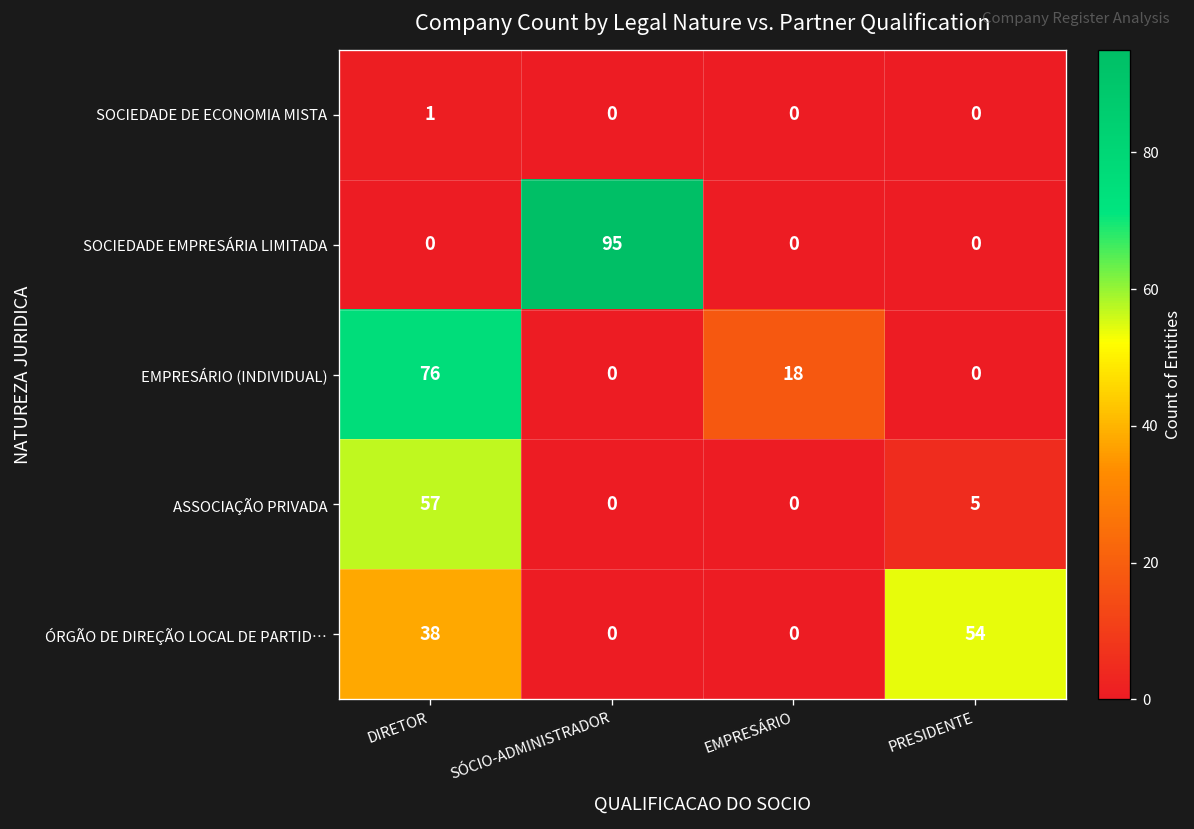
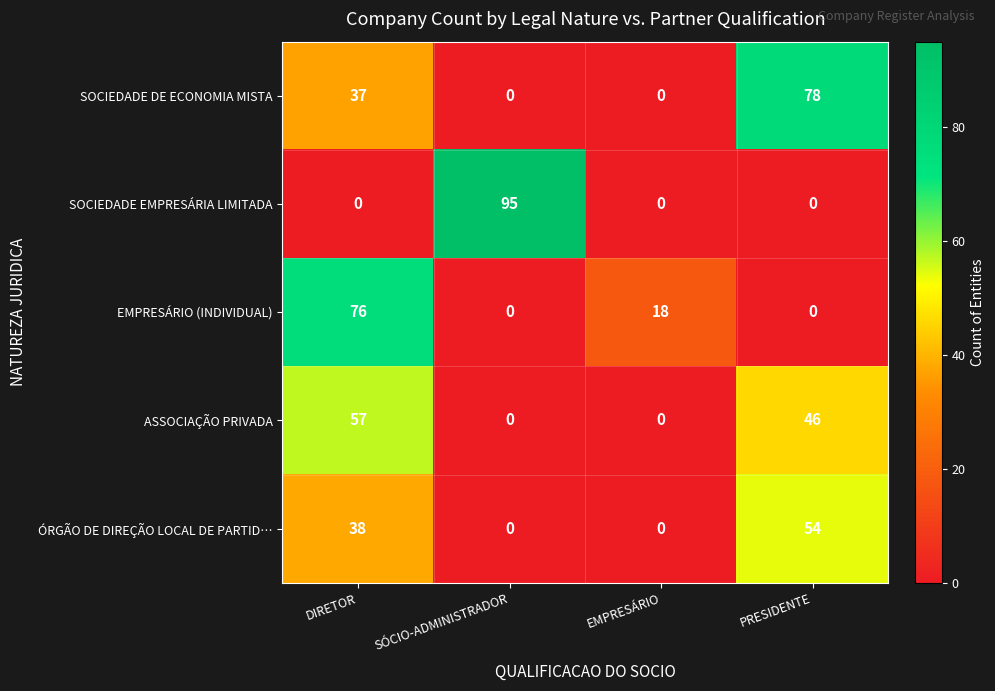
SOCIEDADE DE ECONOMIA MISTA, DIRETOR: 1 -> 37
SOCIEDADE DE ECONOMIA MISTA, PRESIDENTE: 0 -> 78
ASSOCIAÇÃO PRIVADA, PRESIDENTE: 5 -> 46
